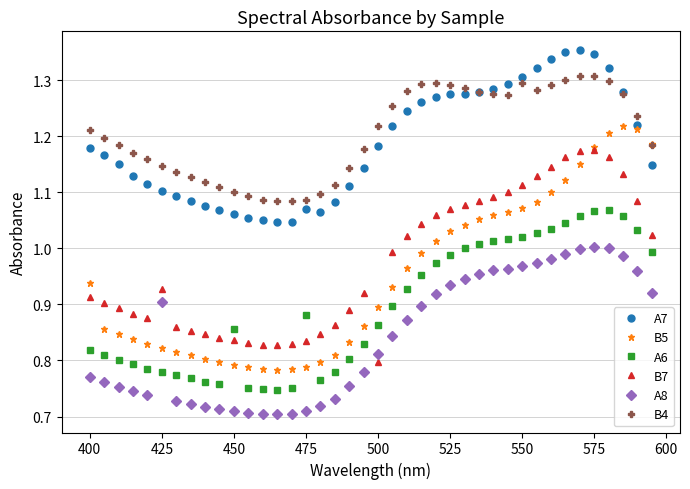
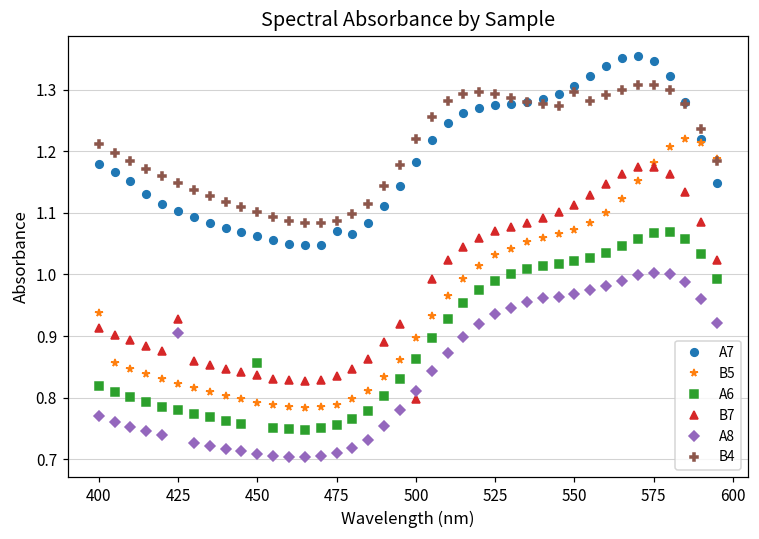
A6, 475: 0.88 -> 0.76
